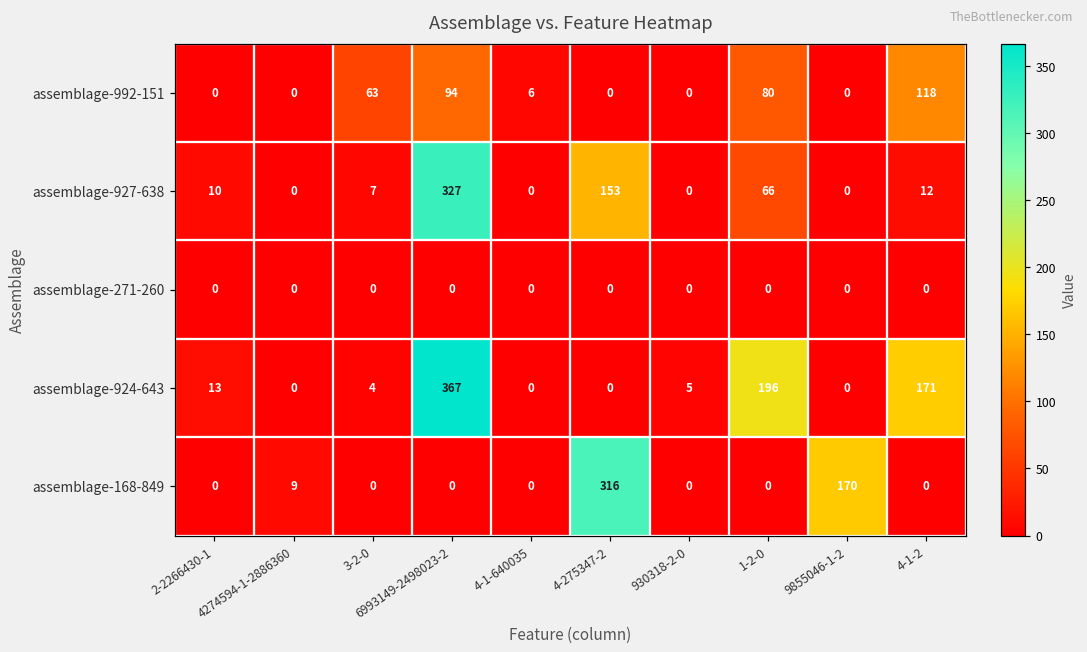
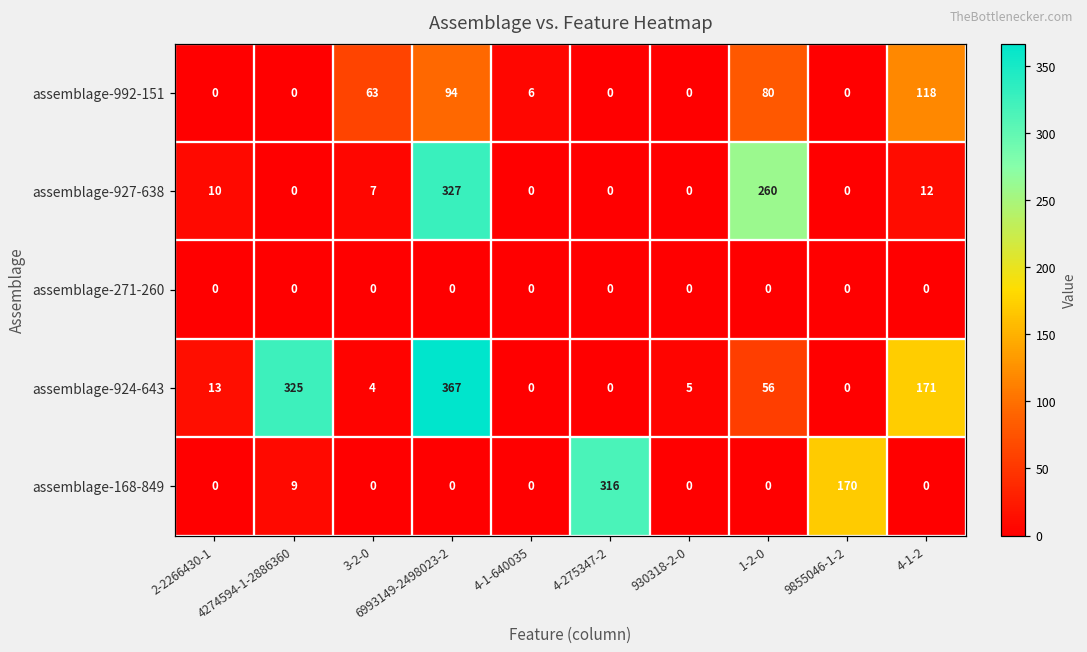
assemblage-927-638, 4-275347-2: 153 -> 0
assemblage-927-638, 1-2-0: 66 -> 260
assemblage-924-643, 4274594-1-2886360: 0 -> 325
assemblage-924-643, 1-2-0: 196 -> 56
